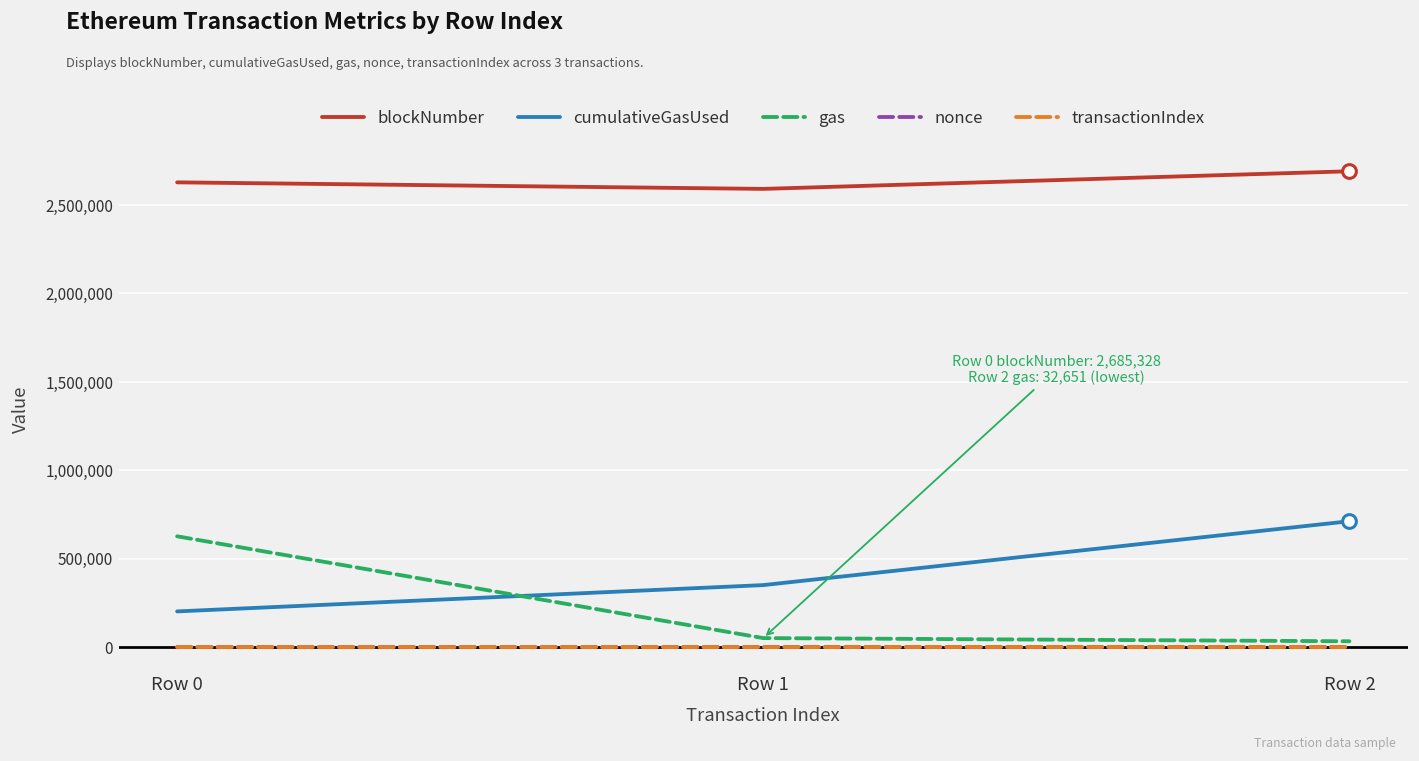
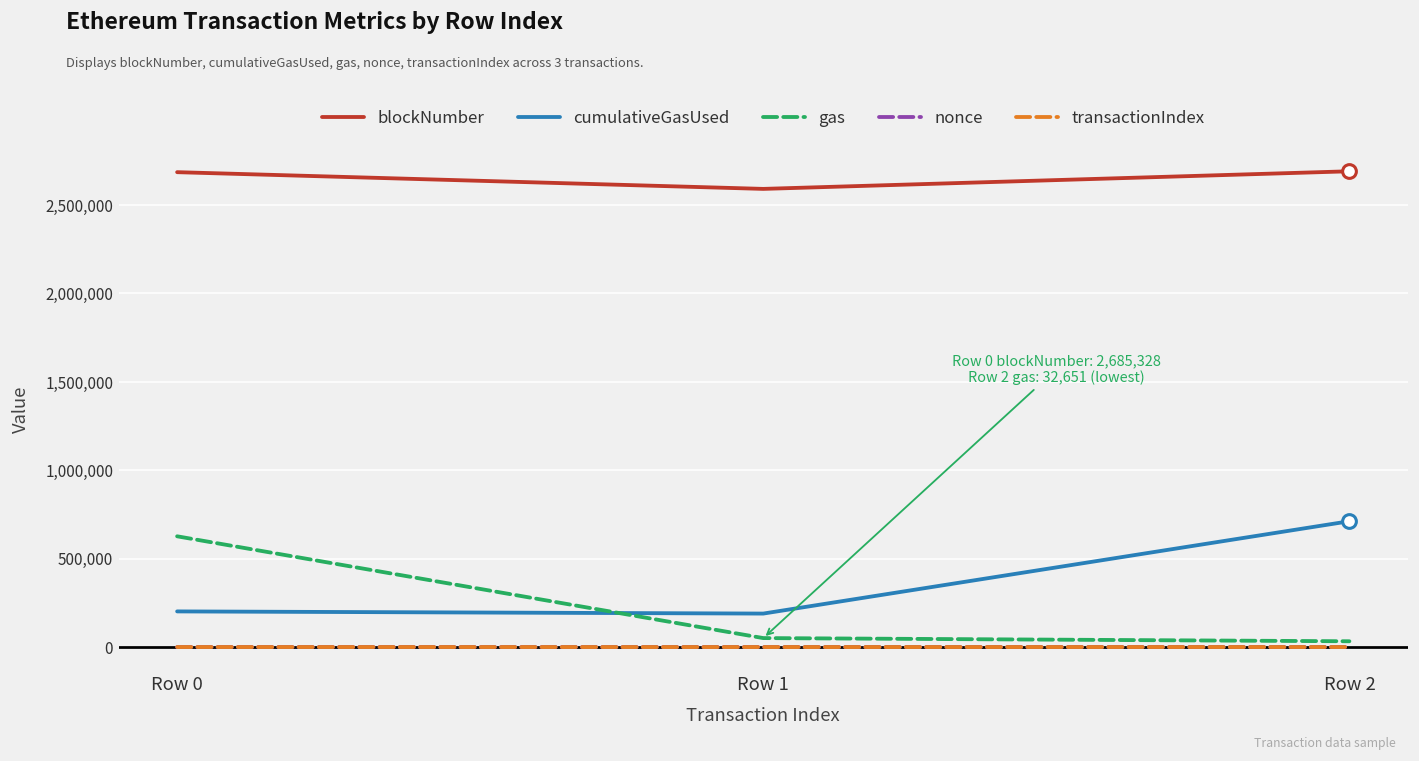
blockNumber, Row 0: 2,630,000 -> 2,690,000
cumulativeGasUsed, Row 1: 350,000 -> 190,000
